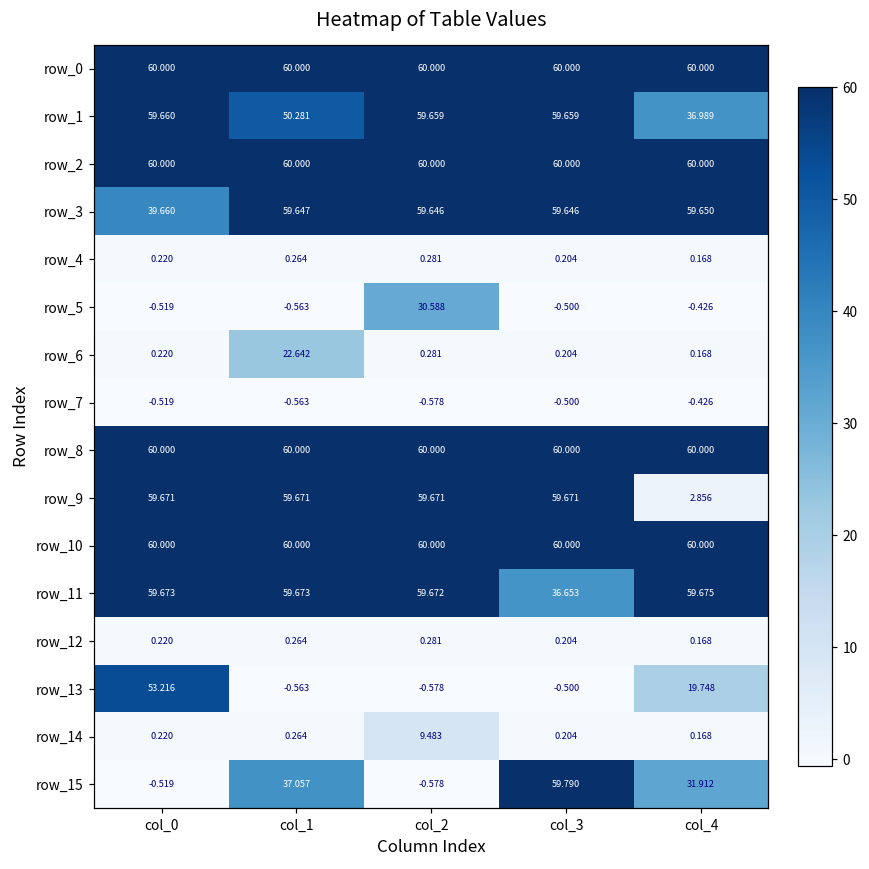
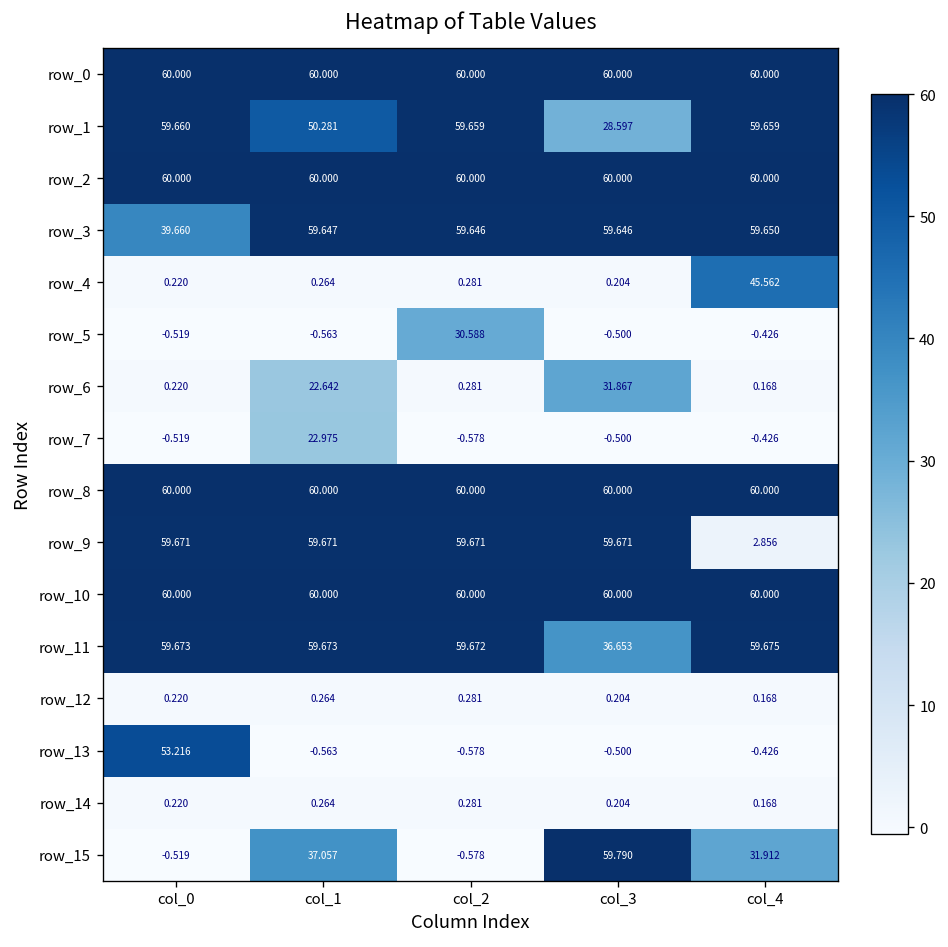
row_1, col_3: 59.659 -> 28.597
row_1, col_4: 36.989 -> 59.659
row_4, col_4: 0.168 -> 45.562
row_6, col_3: 0.204 -> 31.867
row_7, col_1: -0.563 -> 22.975
row_13, col_4: 19.748 -> -0.426
row_14, col_2: 9.483 -> 0.281
